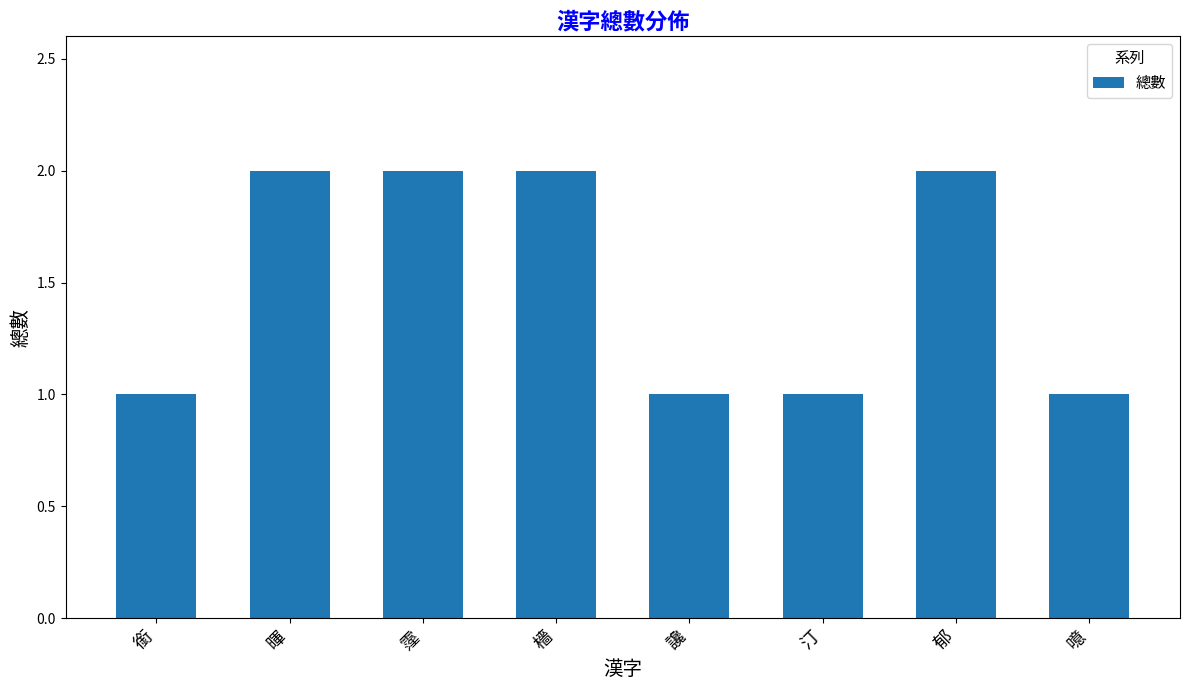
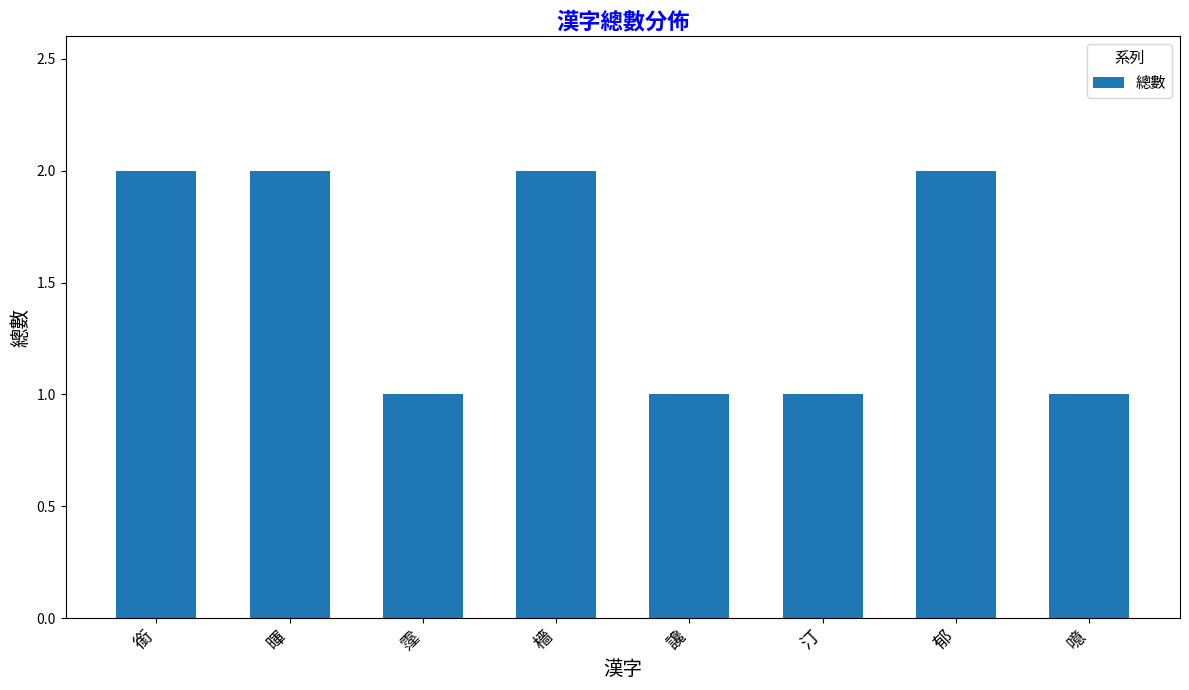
銜: 1 -> 2
霪: 2 -> 1
